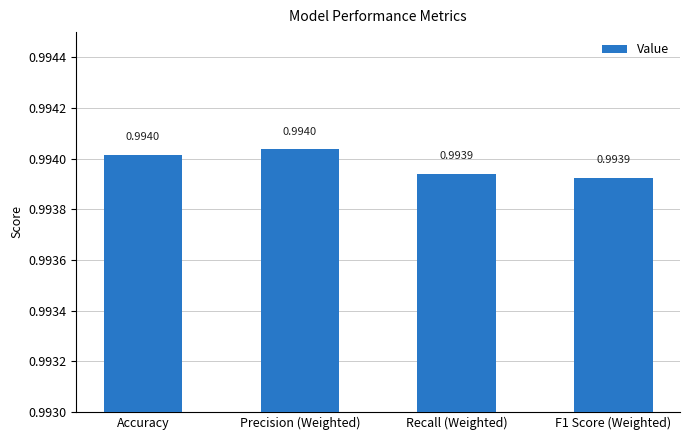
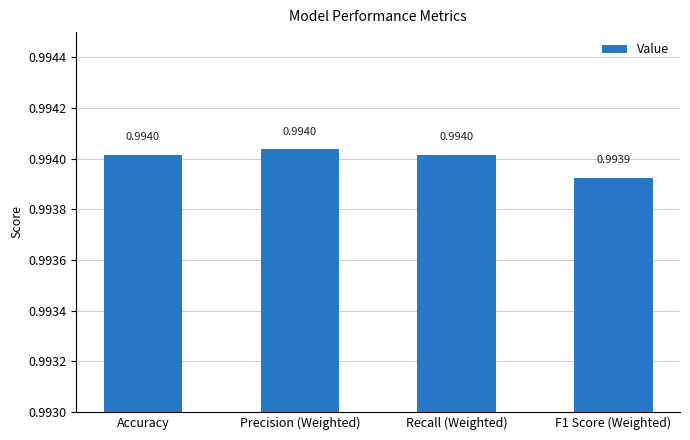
Recall (Weighted): 0.9939 -> 0.9940
